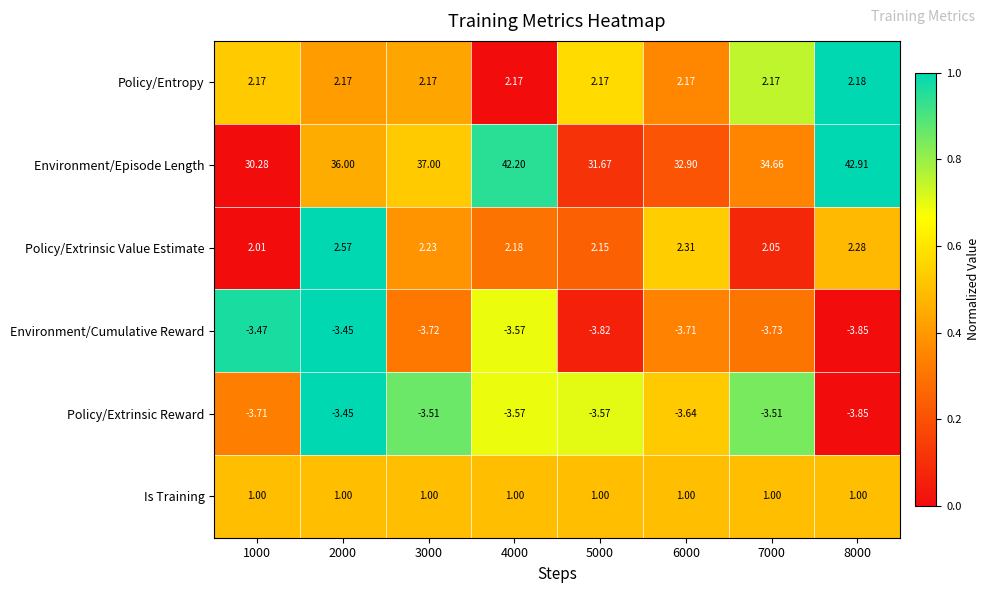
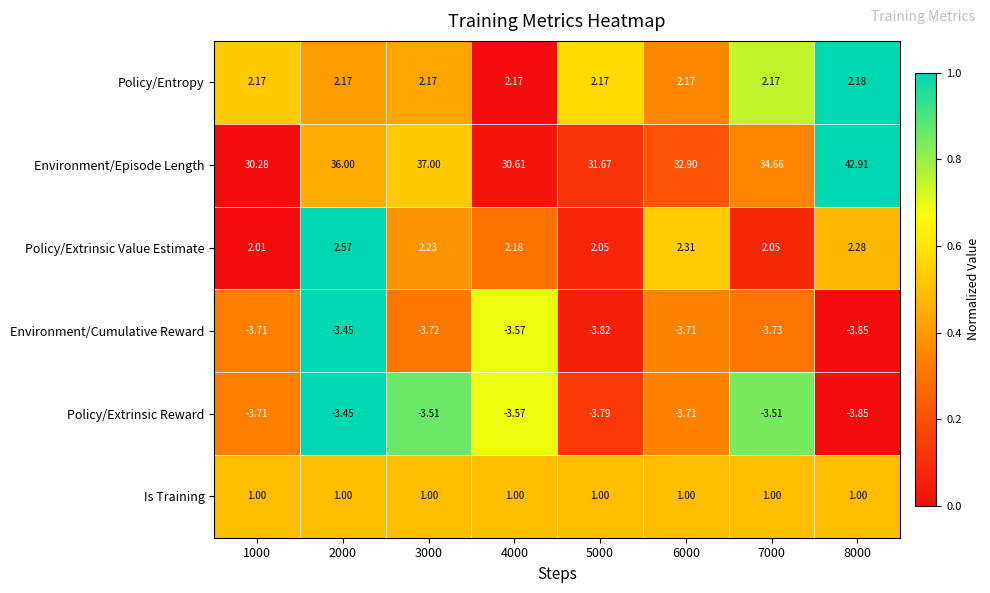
Environment/Episode Length, 4000: 42.20 -> 30.61
Policy/Extrinsic Value Estimate, 5000: 2.15 -> 2.05
Environment/Cumulative Reward, 1000: -3.47 -> -3.71
Policy/Extrinsic Reward, 5000: -3.57 -> -3.79
Policy/Extrinsic Reward, 6000: -3.64 -> -3.71
